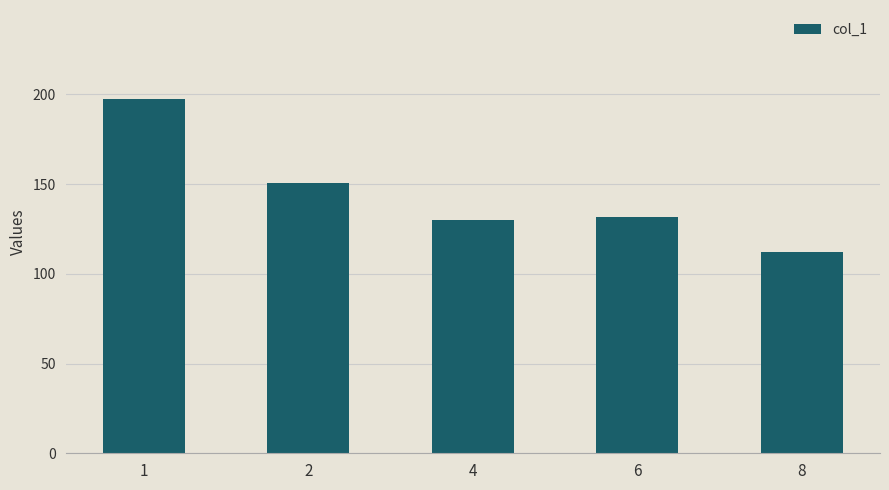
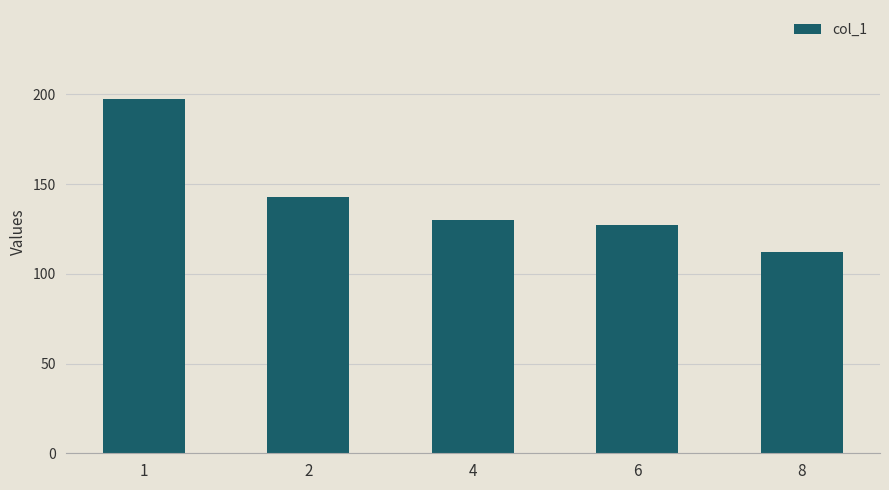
2: 151 -> 143
6: 132 -> 127
